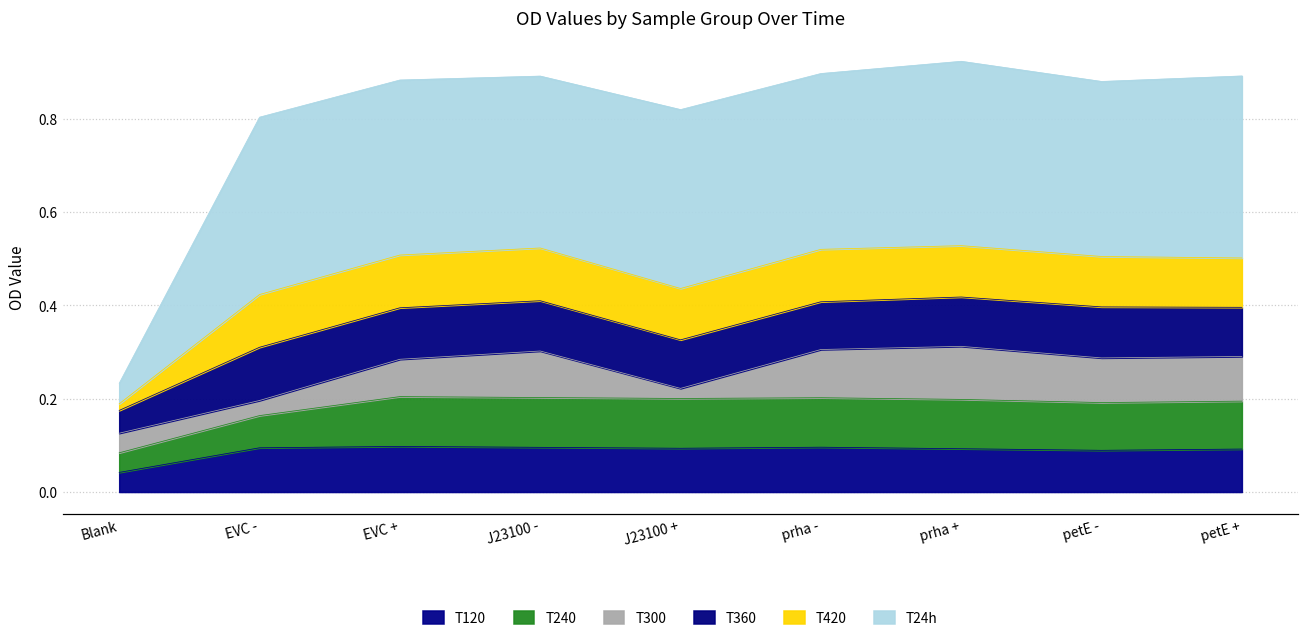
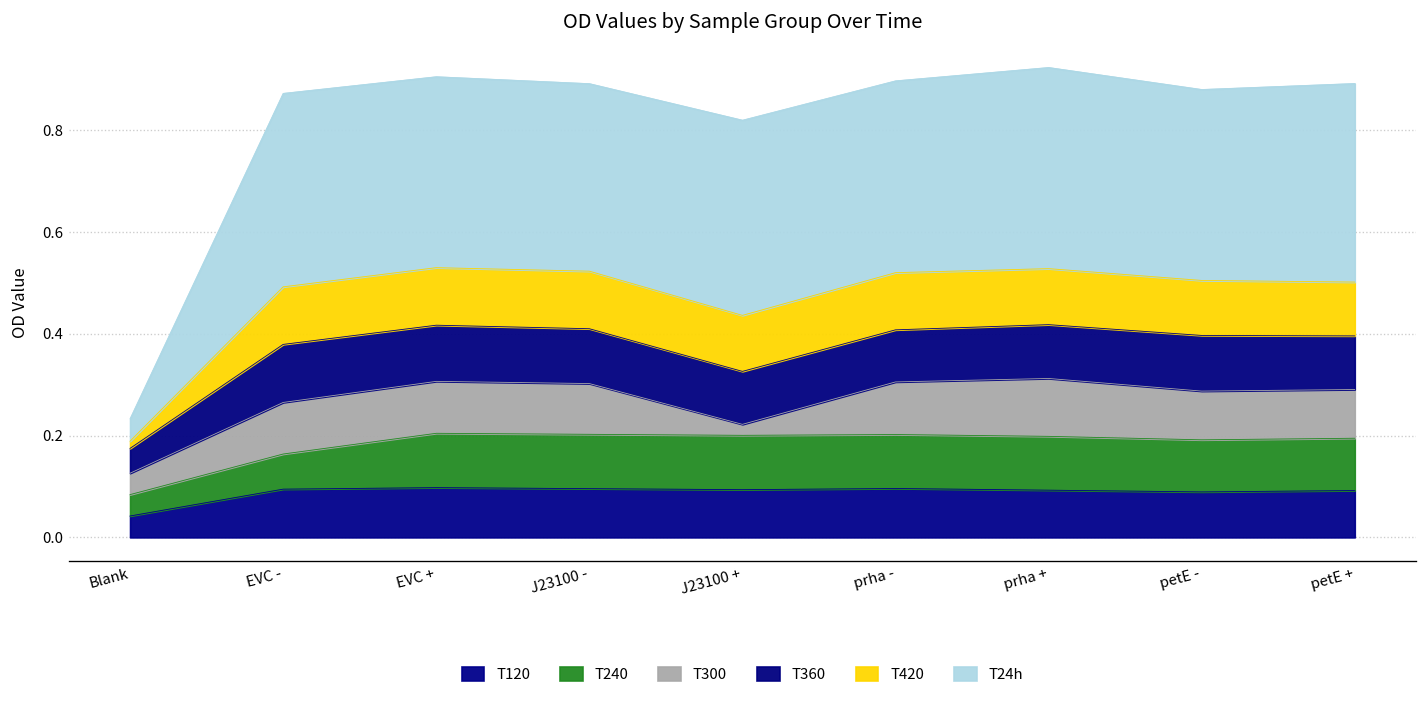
T300, EVC -: 0.03 -> 0.10
T300, EVC +: 0.08 -> 0.10
